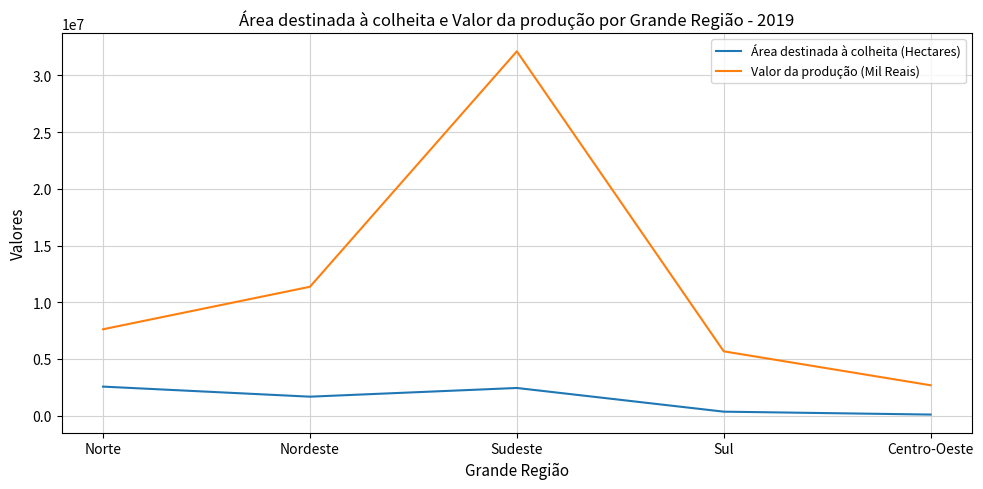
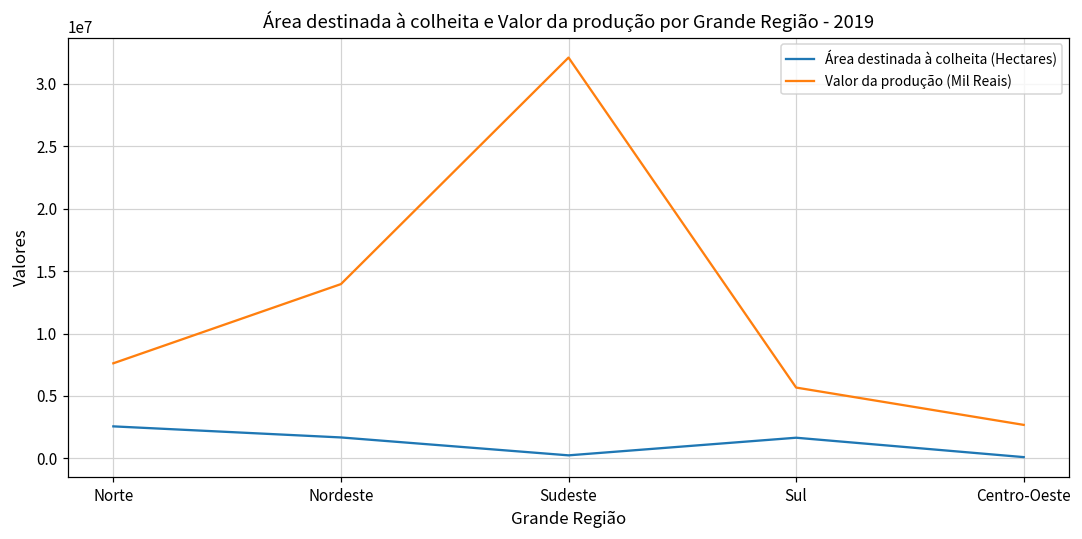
Valor da produção (Mil Reais), Nordeste: 11400000 -> 14000000
Área destinada à colheita (Hectares), Sudeste: 2400000 -> 200000
Área destinada à colheita (Hectares), Sul: 400000 -> 1700000
